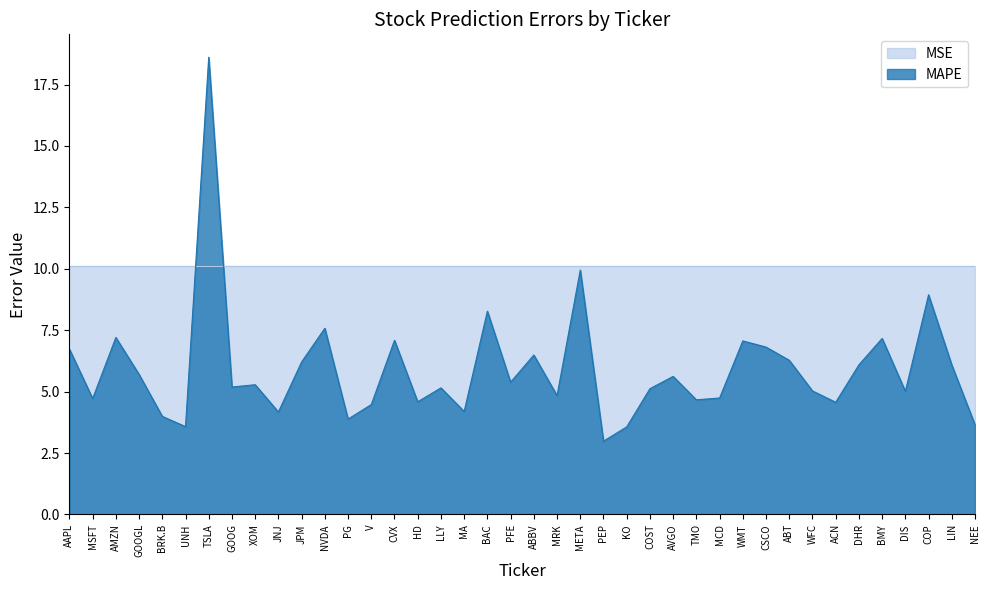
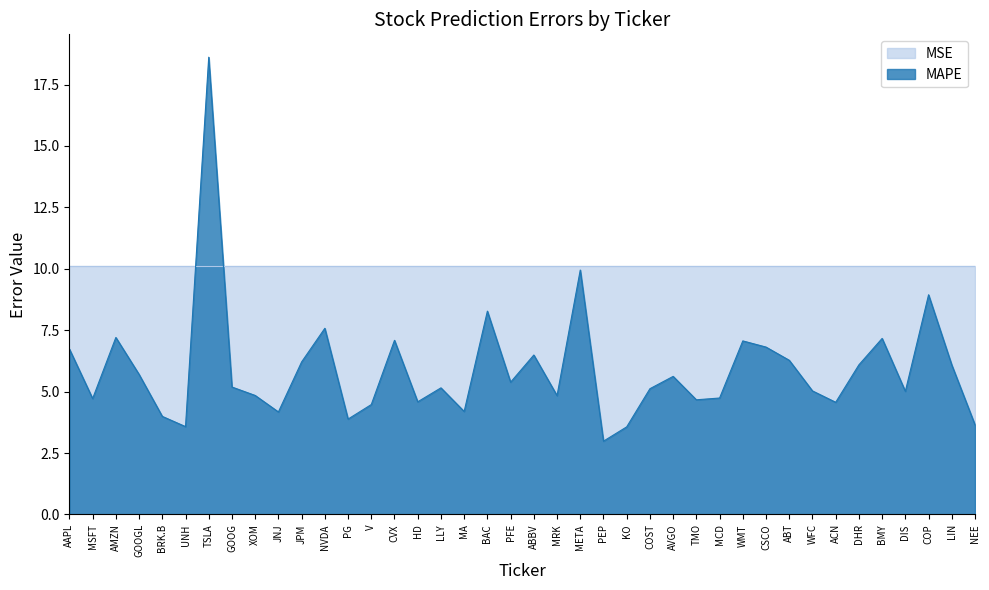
MAPE, XOM: 5.3 -> 4.8
